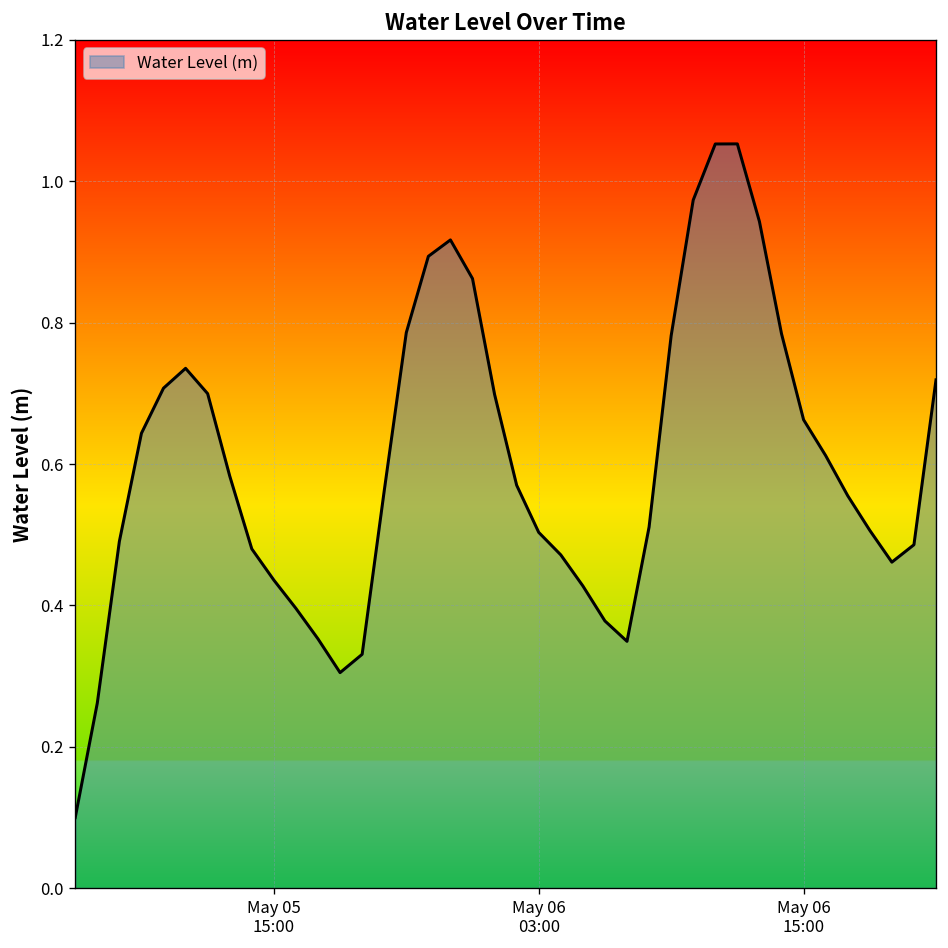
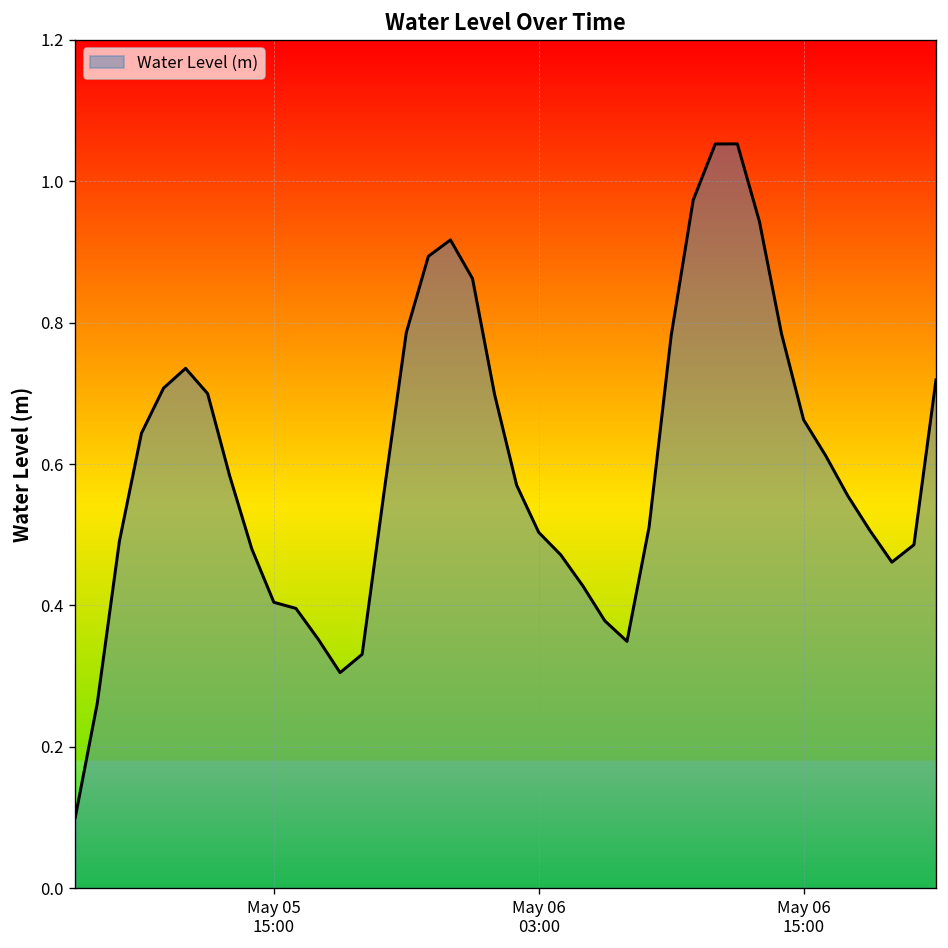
May 05 15:00: 0.44 -> 0.40
